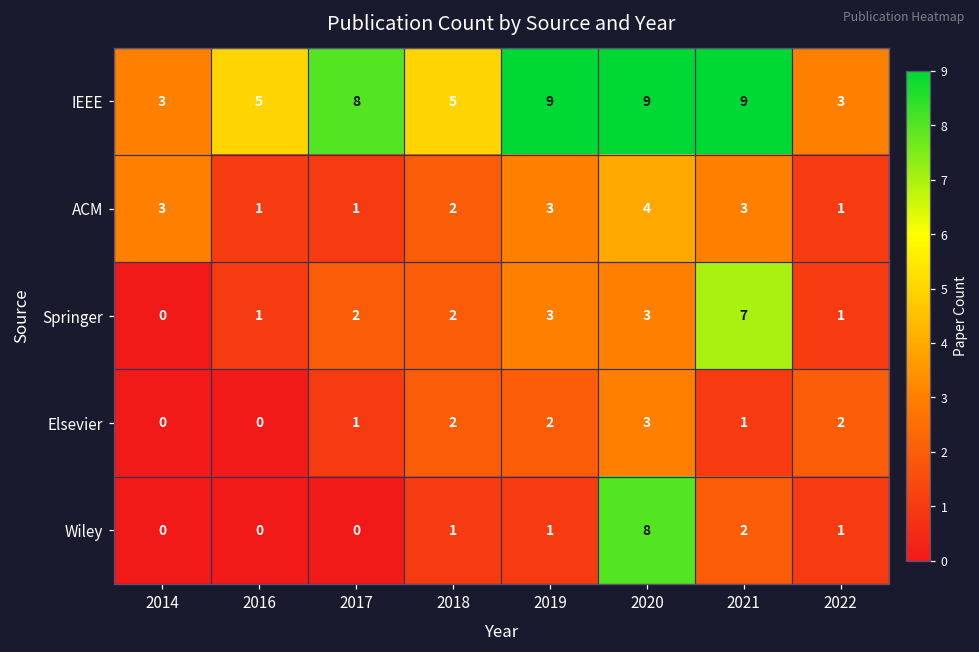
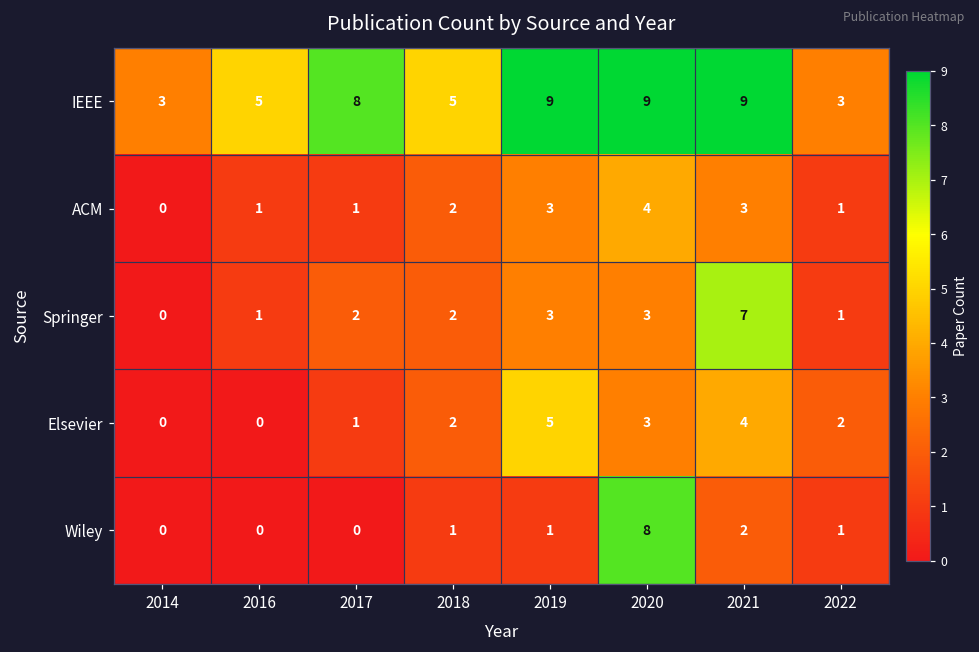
ACM, 2014: 3 -> 0
Elsevier, 2019: 2 -> 5
Elsevier, 2021: 1 -> 4
